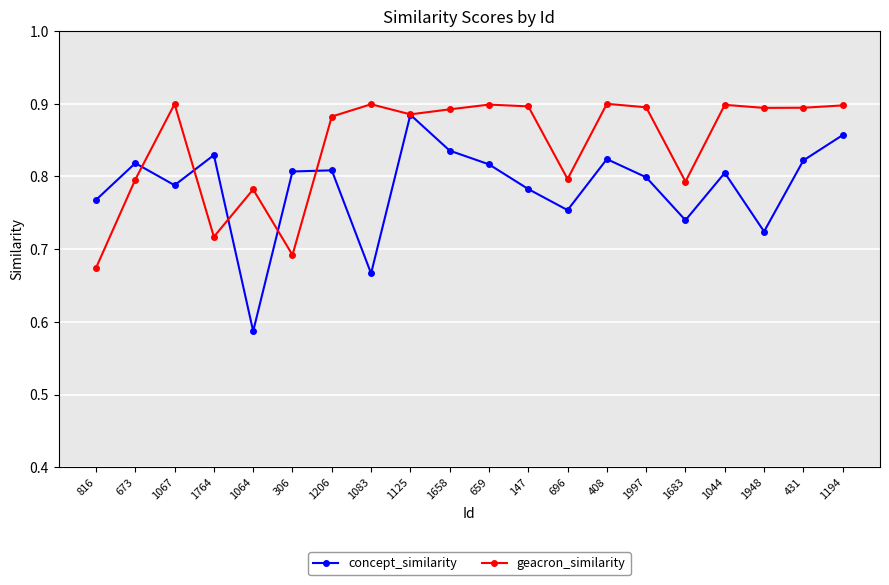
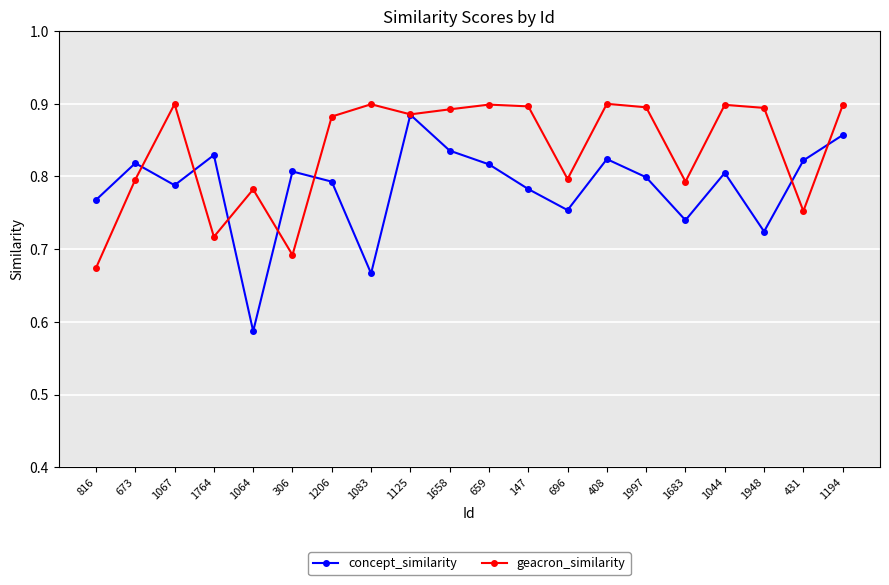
concept_similarity, 1206: 0.81 -> 0.79
geacron_similarity, 431: 0.89 -> 0.75
